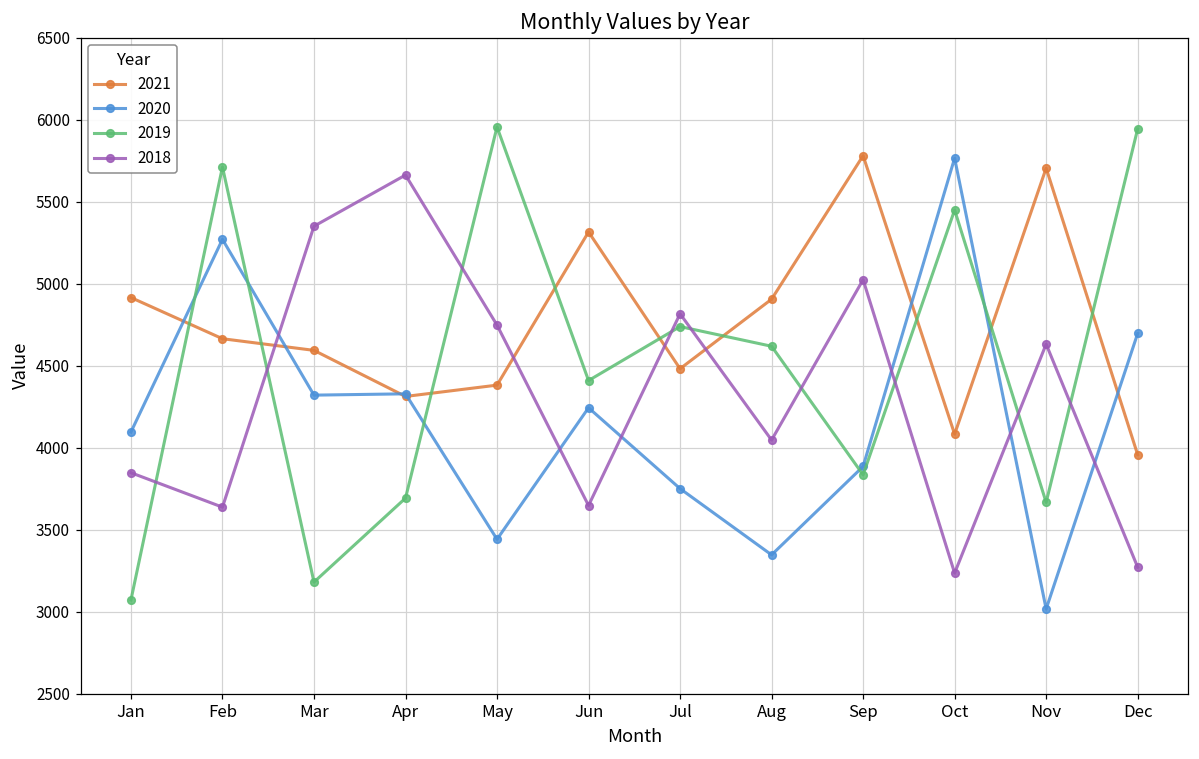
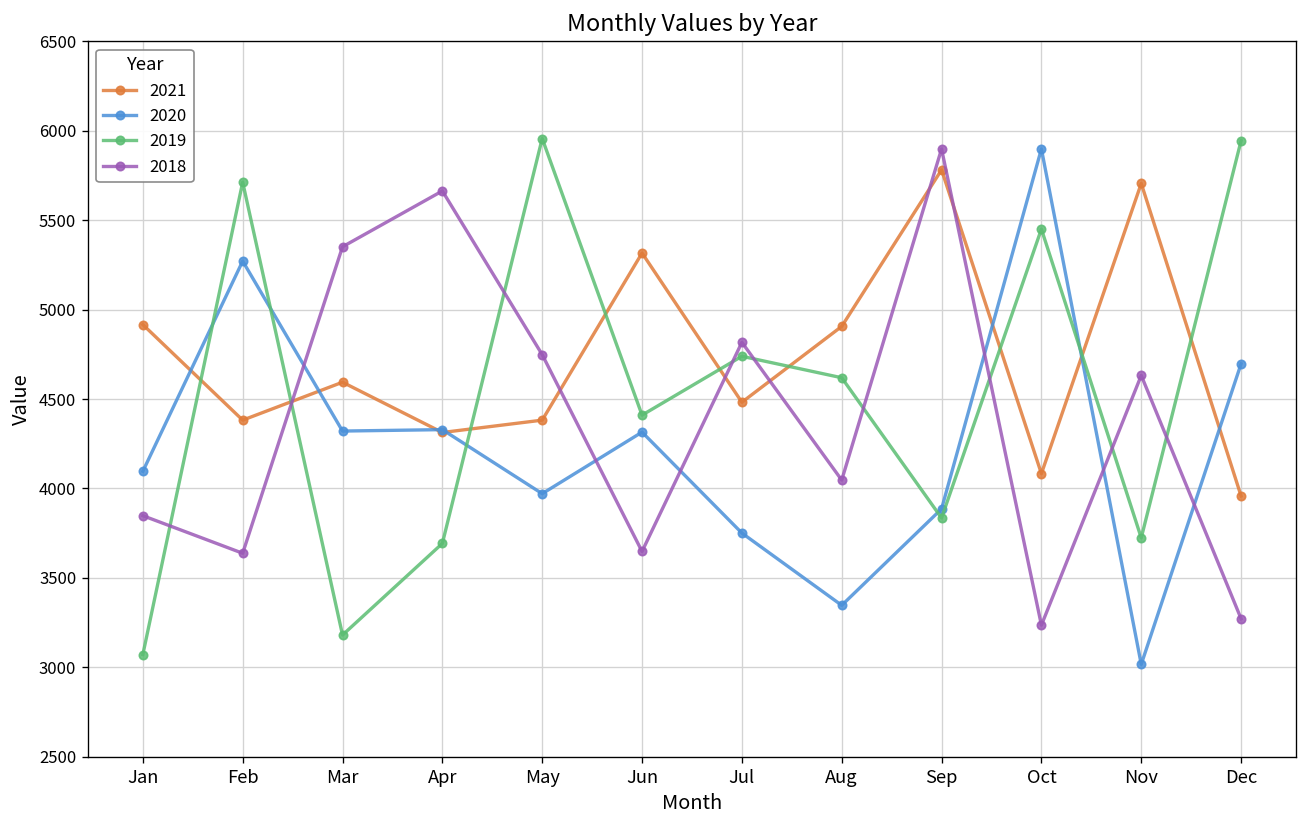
2021, Feb: 4670 -> 4380
2020, May: 3440 -> 3970
2020, Jun: 4240 -> 4320
2018, Sep: 5030 -> 5900
2020, Oct: 5770 -> 5900
2019, Nov: 3670 -> 3720
